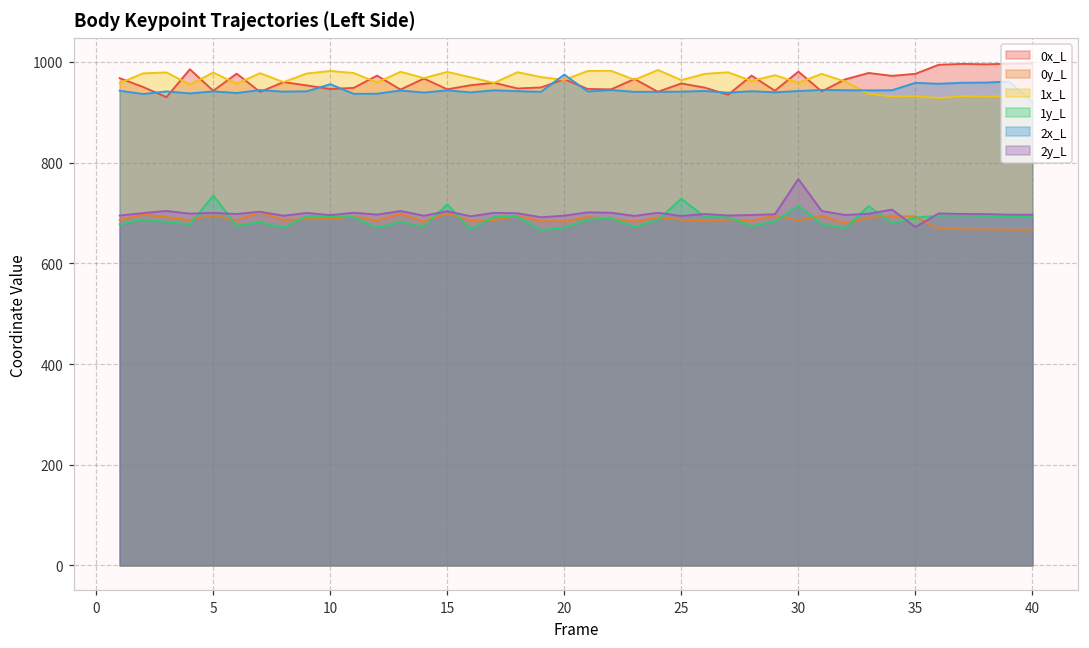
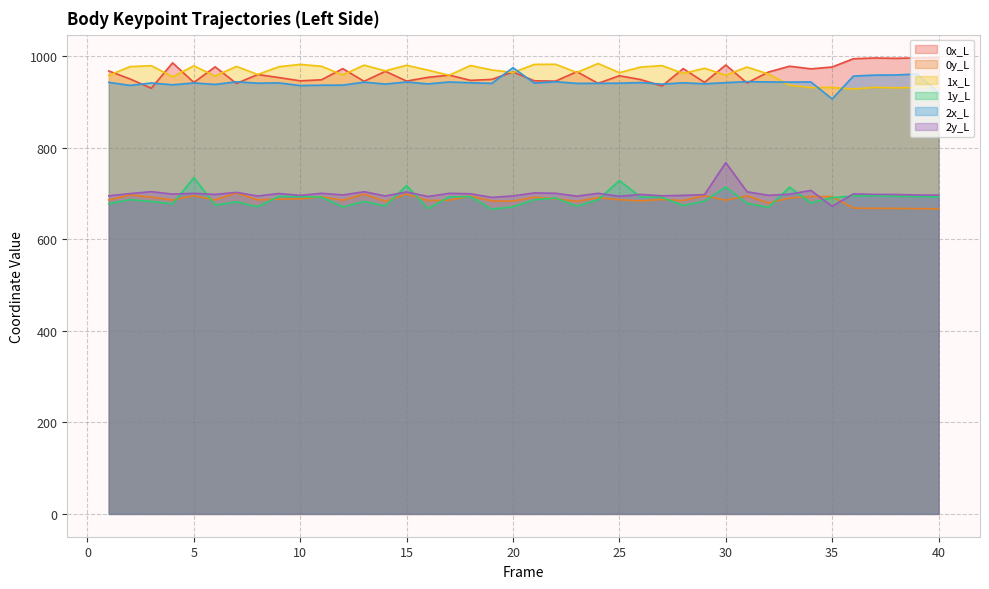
2x_L, 10: 960 -> 940
2x_L, 35: 960 -> 910
